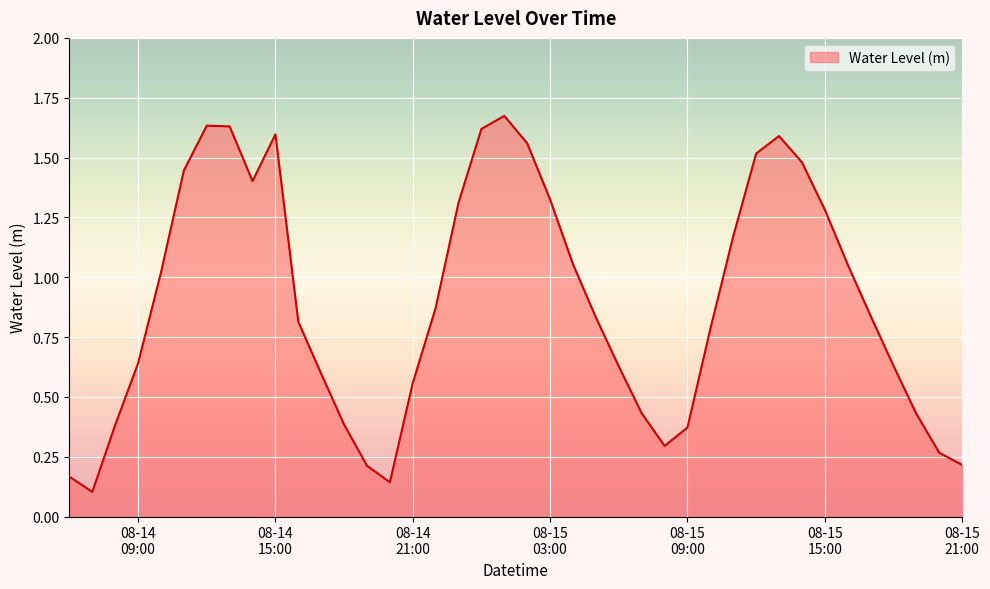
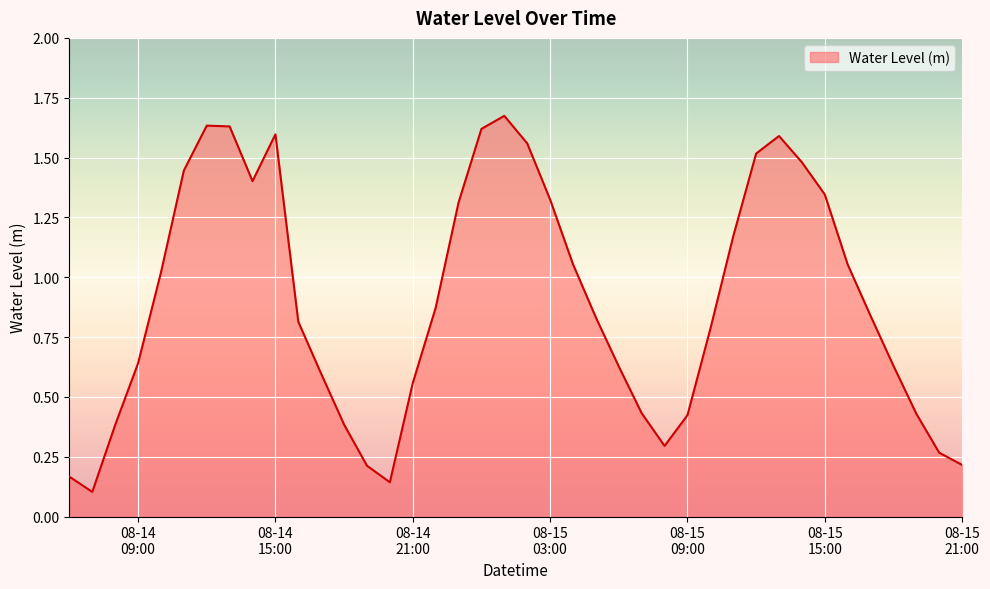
08-15 09:00: 0.37 -> 0.42
08-15 15:00: 1.28 -> 1.35
